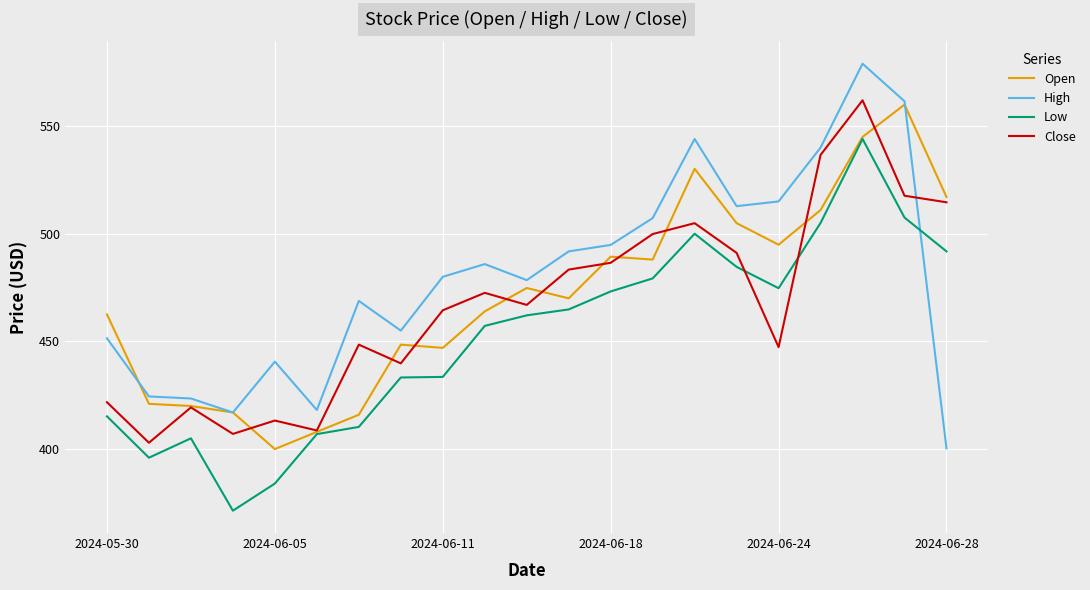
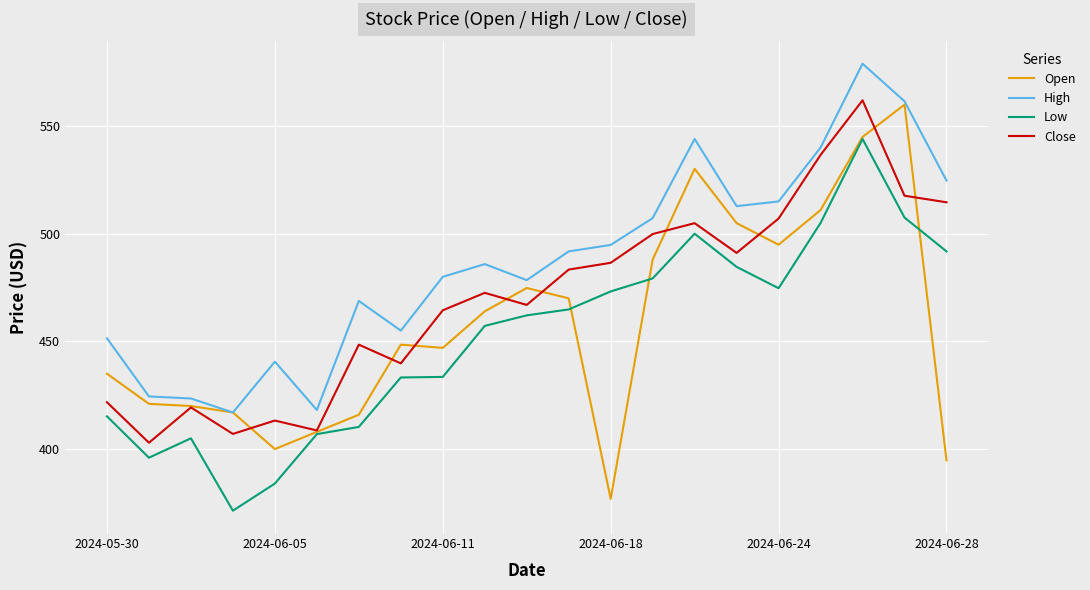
Open, 2024-05-30: 463 -> 435
Open, 2024-06-18: 489 -> 377
Close, 2024-06-24: 447 -> 507
Open, 2024-06-28: 517 -> 395
High, 2024-06-28: 400 -> 525
